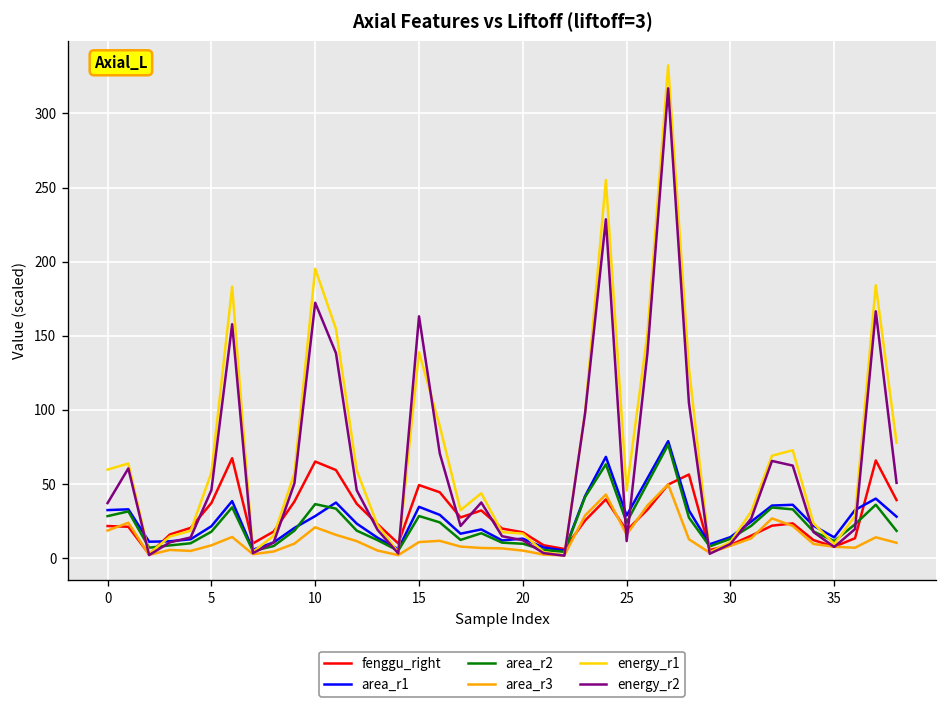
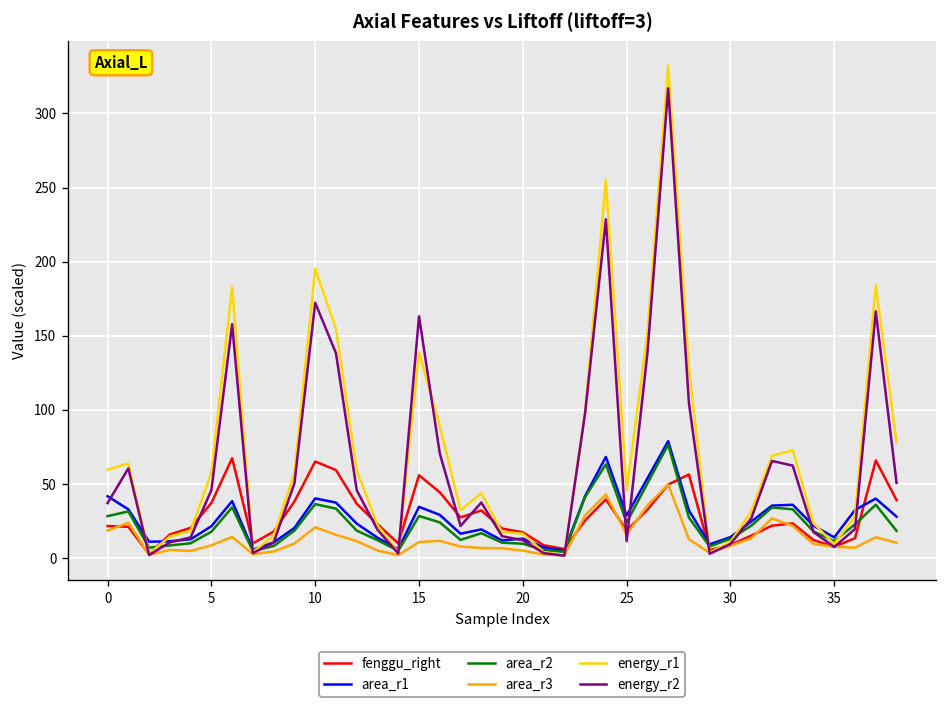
area_r1, 0: 32 -> 42
area_r1, 10: 28 -> 40
fenggu_right, 15: 49 -> 56
